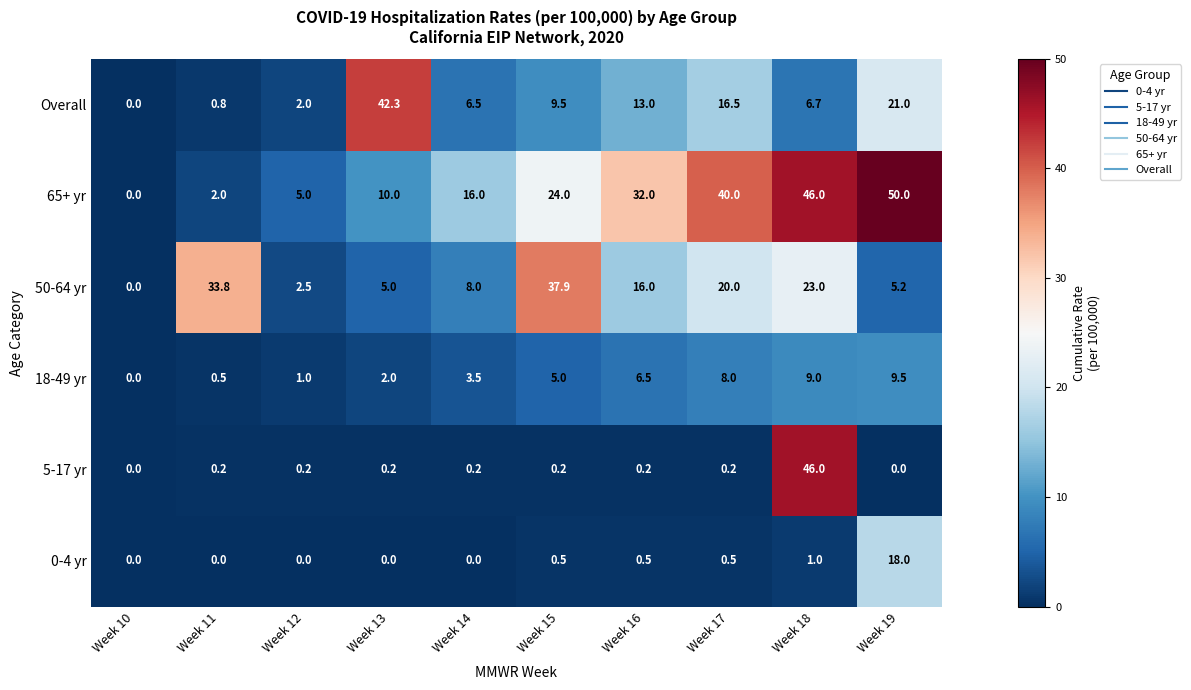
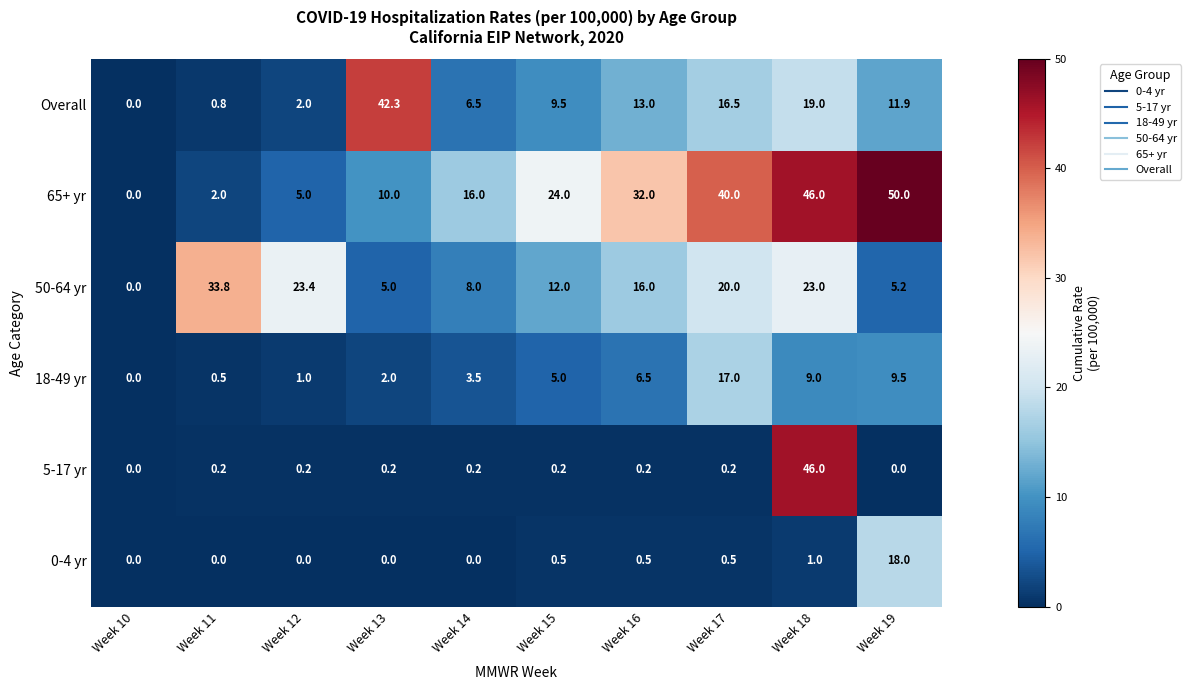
Overall, Week 18: 6.7 -> 19.0
Overall, Week 19: 21.0 -> 11.9
50-64 yr, Week 12: 2.5 -> 23.4
50-64 yr, Week 15: 37.9 -> 12.0
18-49 yr, Week 17: 8.0 -> 17.0
